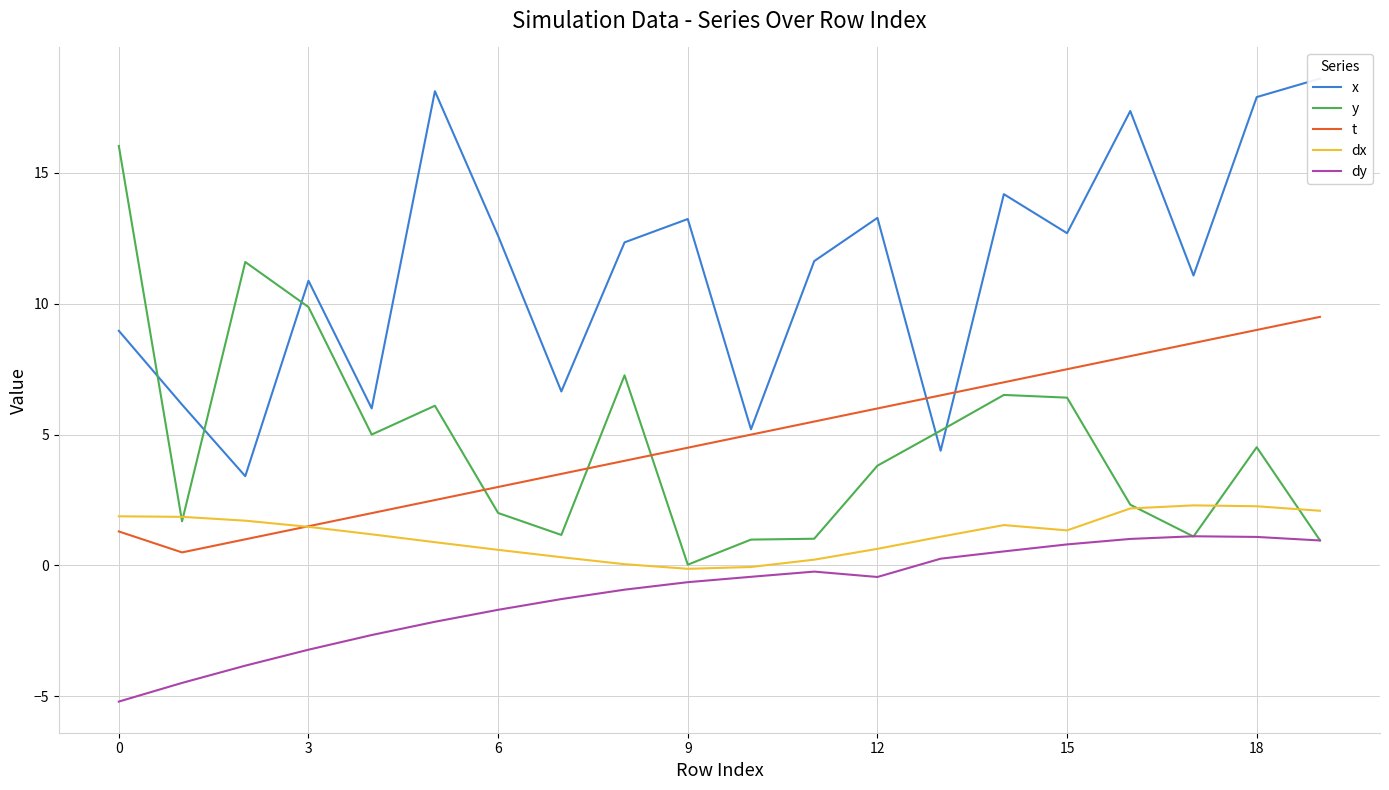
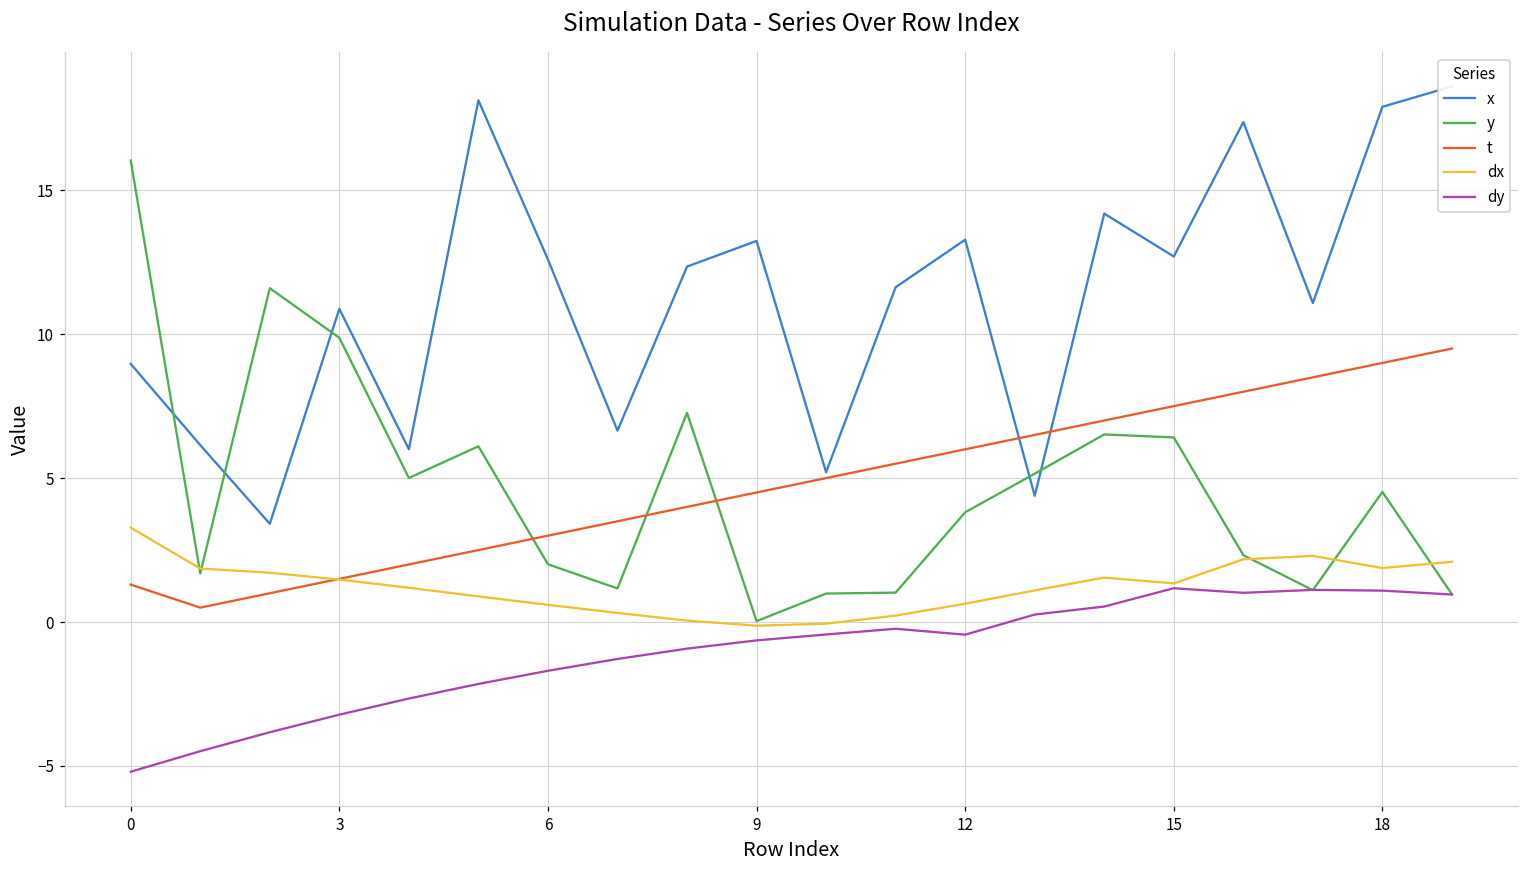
dx, 0: 1.9 -> 3.3
dy, 15: 0.8 -> 1.2
dx, 18: 2.3 -> 1.9
